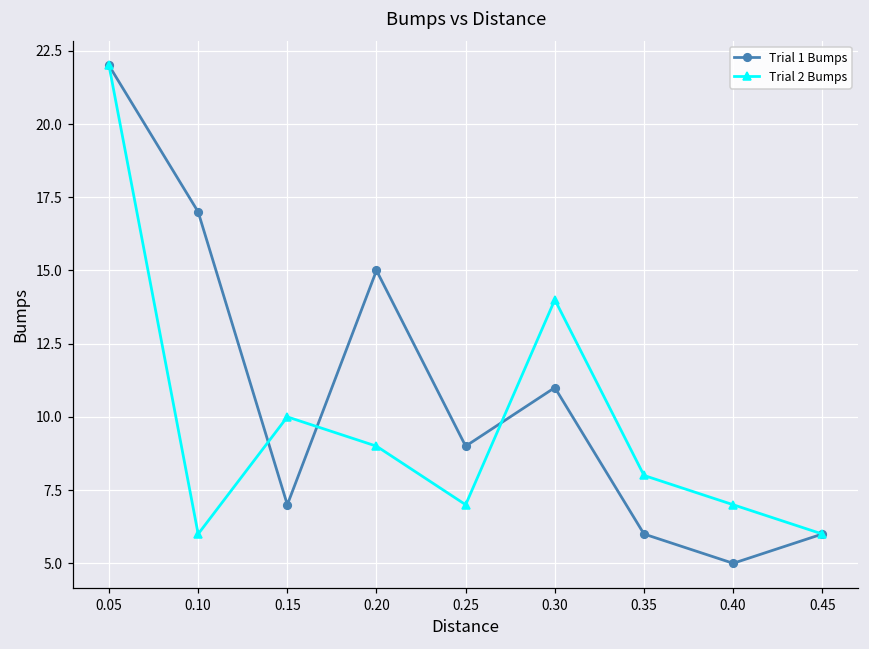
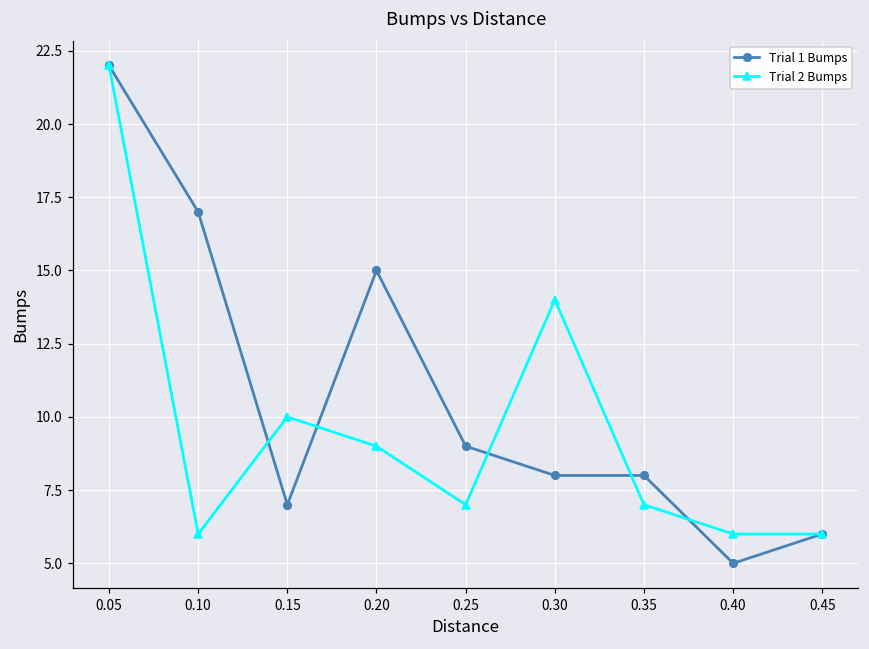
Trial 1 Bumps, 0.30: 11 -> 8
Trial 1 Bumps, 0.35: 6 -> 8
Trial 2 Bumps, 0.35: 8 -> 7
Trial 2 Bumps, 0.40: 7 -> 6
